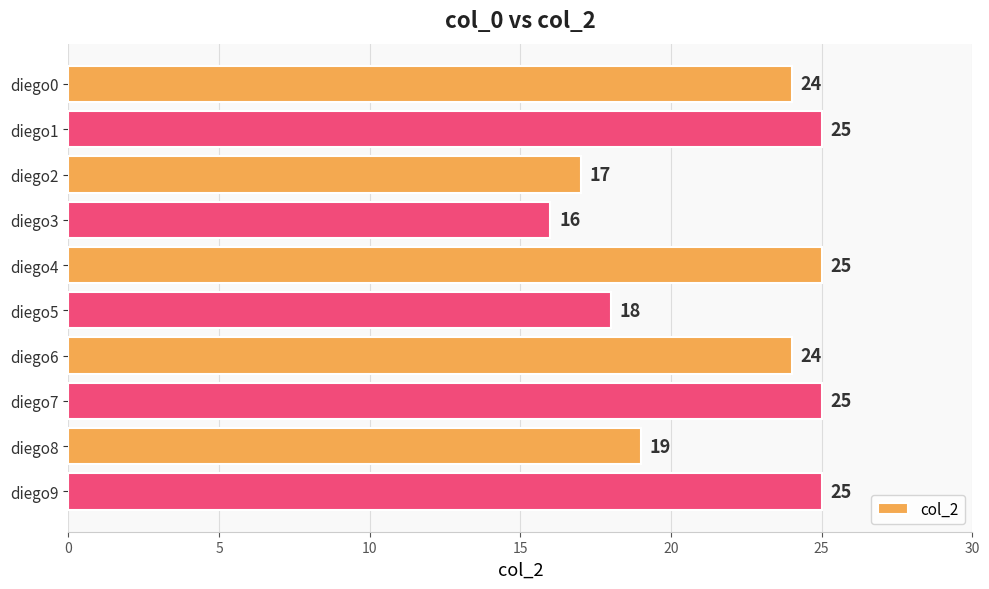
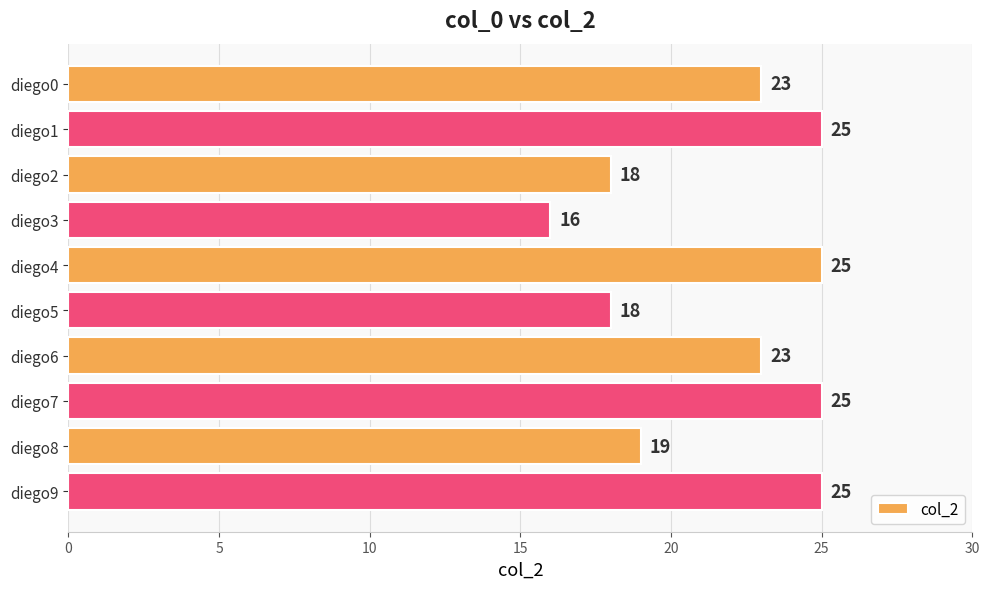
diego0: 24 -> 23
diego2: 17 -> 18
diego6: 24 -> 23
